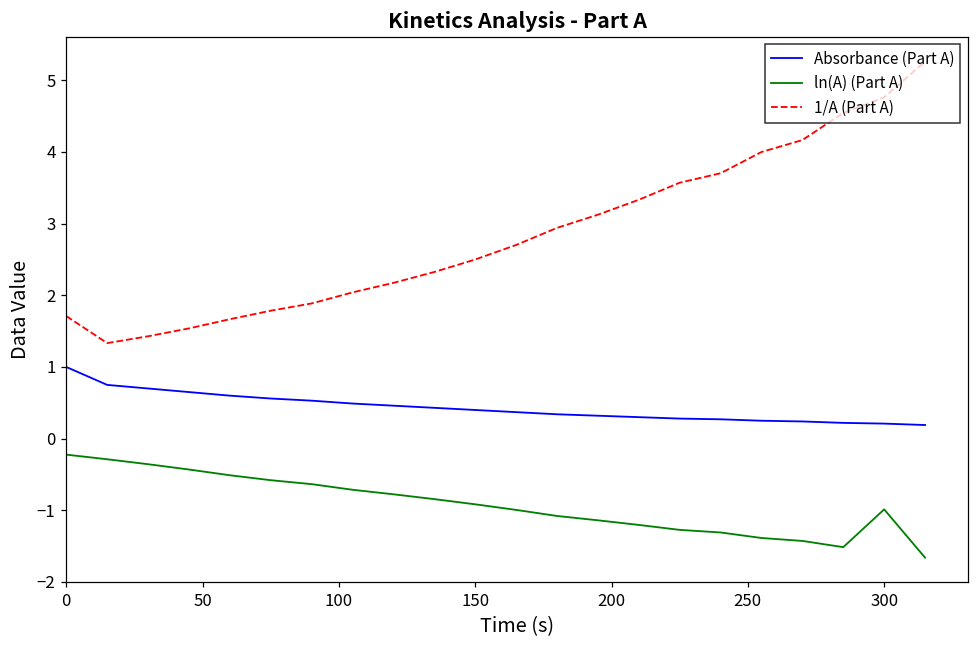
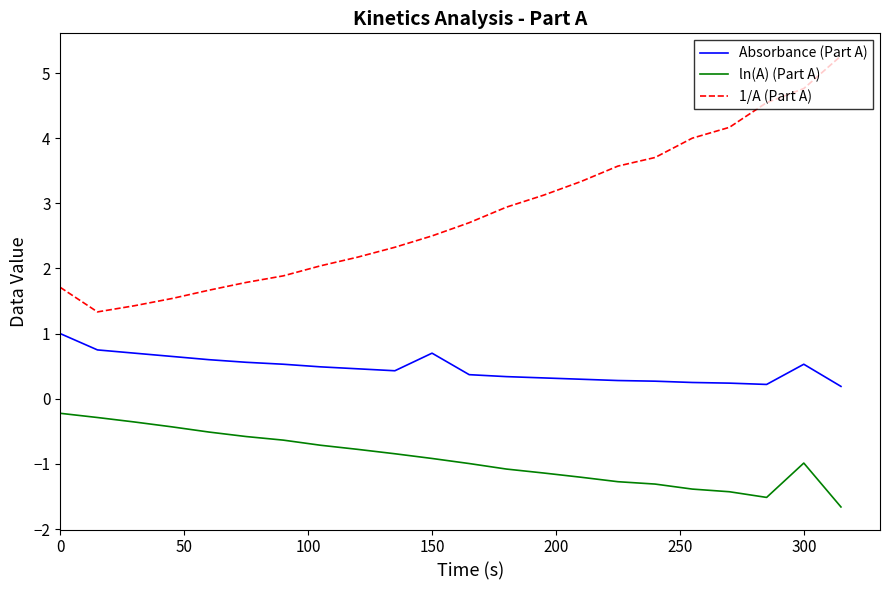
Absorbance (Part A), 150: 0.4 -> 0.7
Absorbance (Part A), 300: 0.2 -> 0.5
